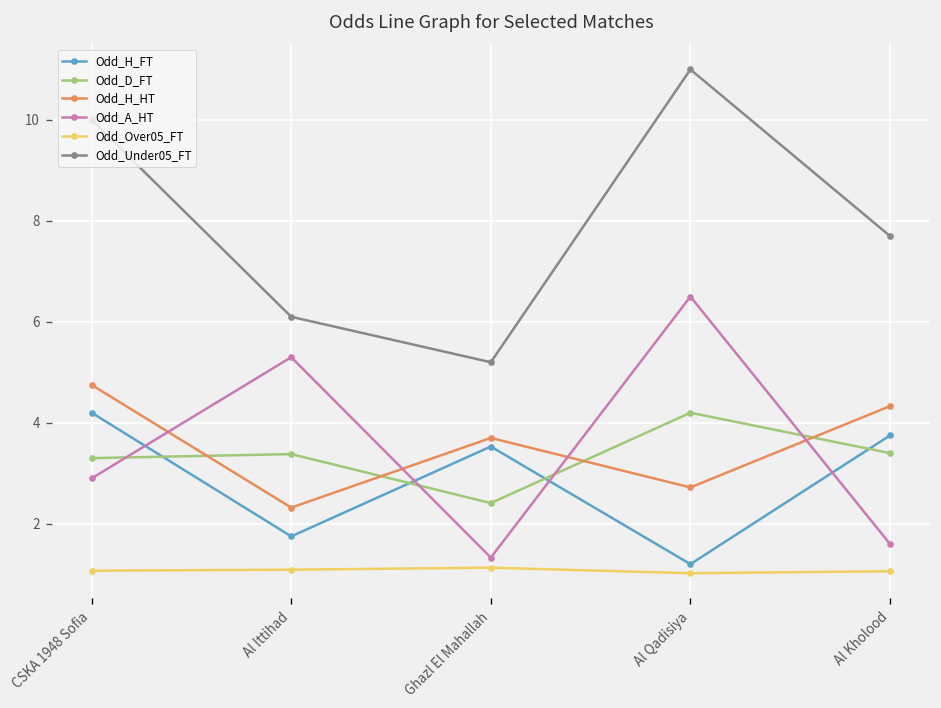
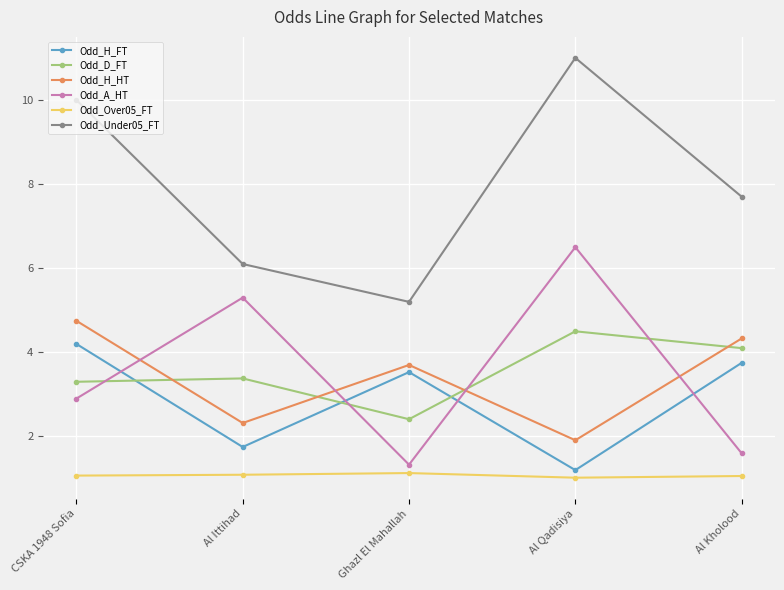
Odd_D_FT, Al Qadisiya: 4.2 -> 4.5
Odd_H_HT, Al Qadisiya: 2.7 -> 1.9
Odd_D_FT, Al Kholood: 3.4 -> 4.1
